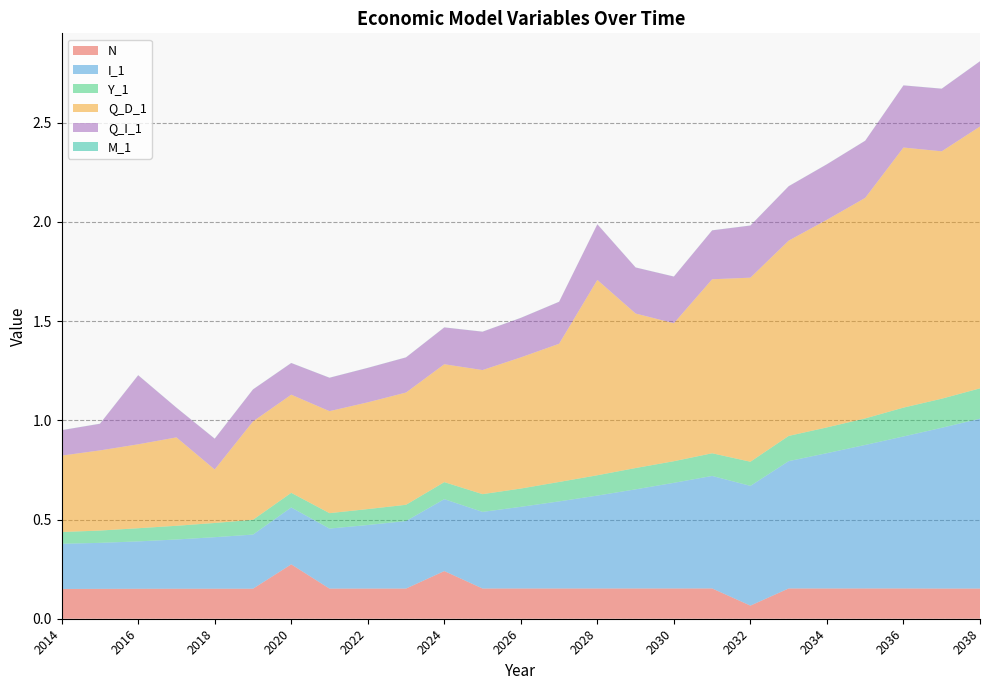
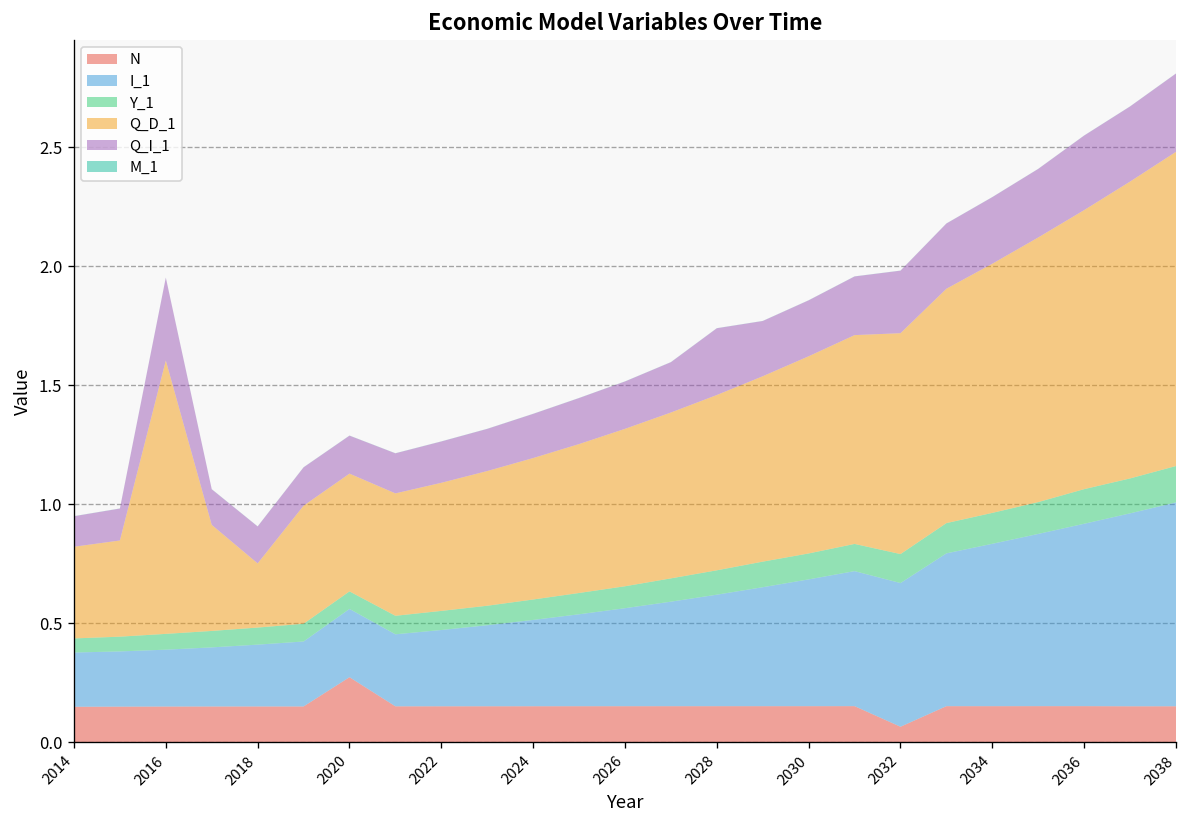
Q_D_1, 2016: 0.42 -> 1.15
N, 2024: 0.24 -> 0.15
Q_D_1, 2028: 0.98 -> 0.74
Q_D_1, 2030: 0.70 -> 0.83
Q_D_1, 2036: 1.31 -> 1.17
